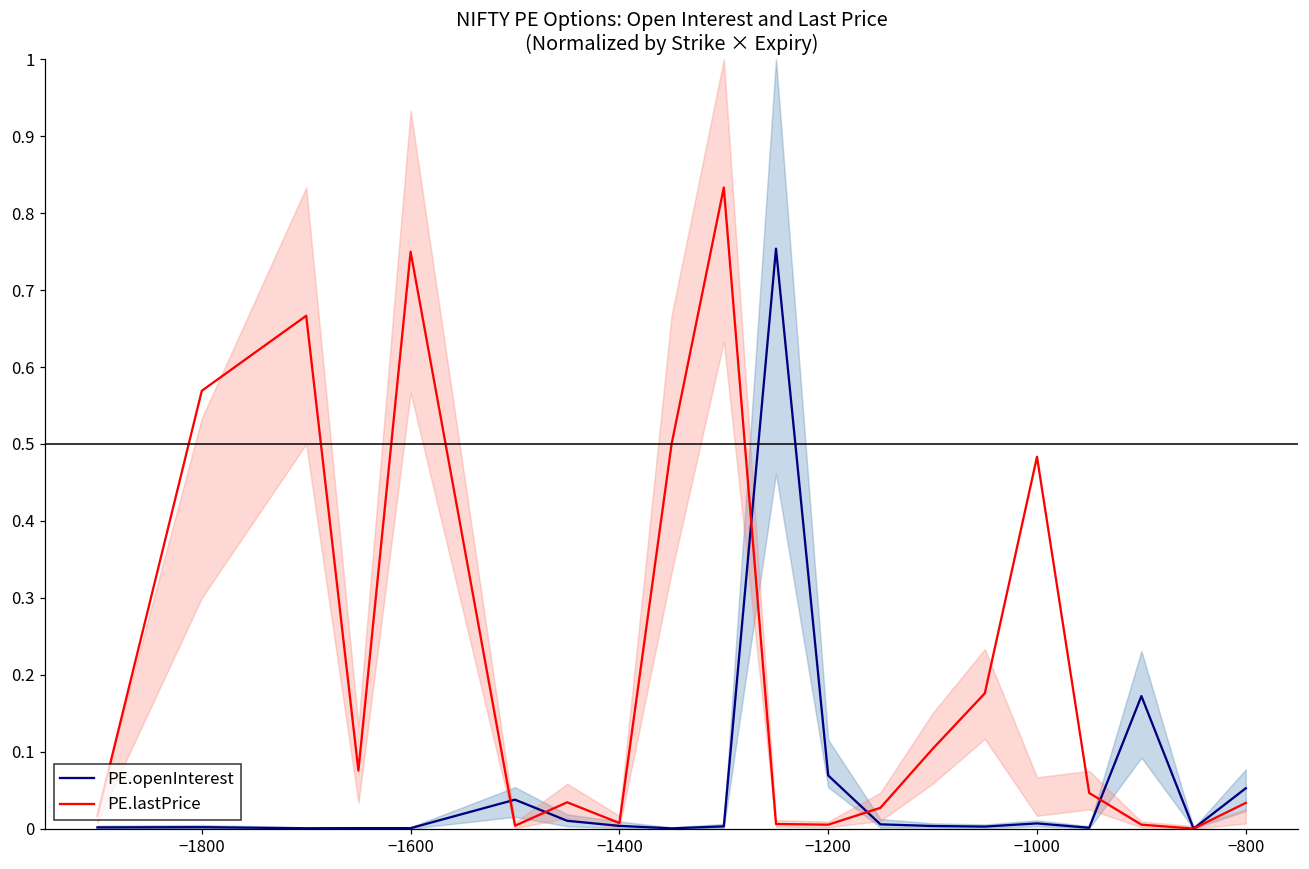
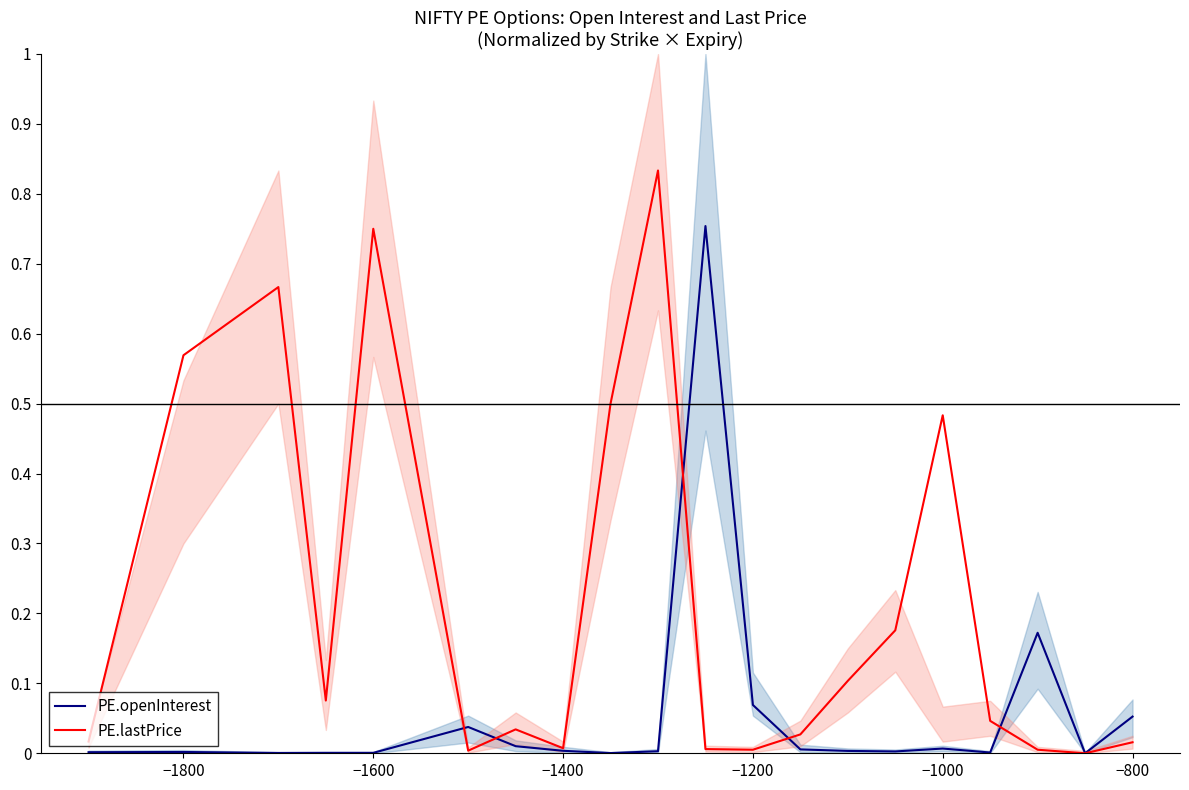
PE.lastPrice, −800: 0.03 -> 0.02
